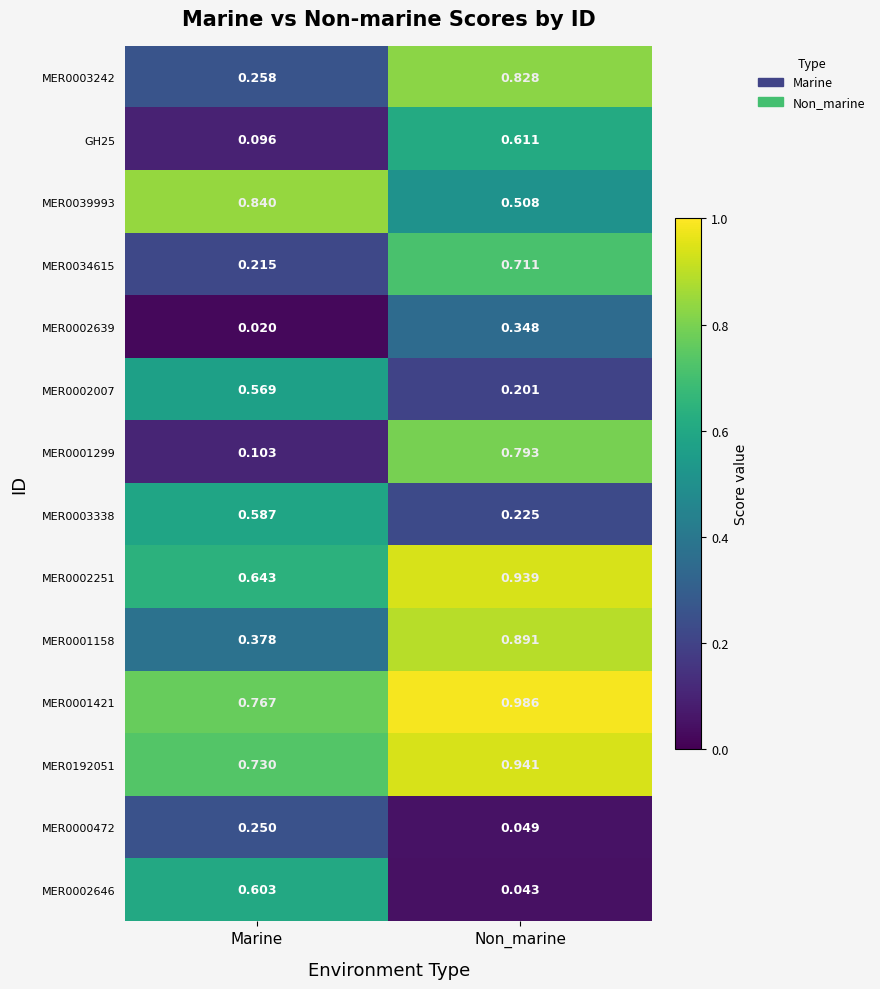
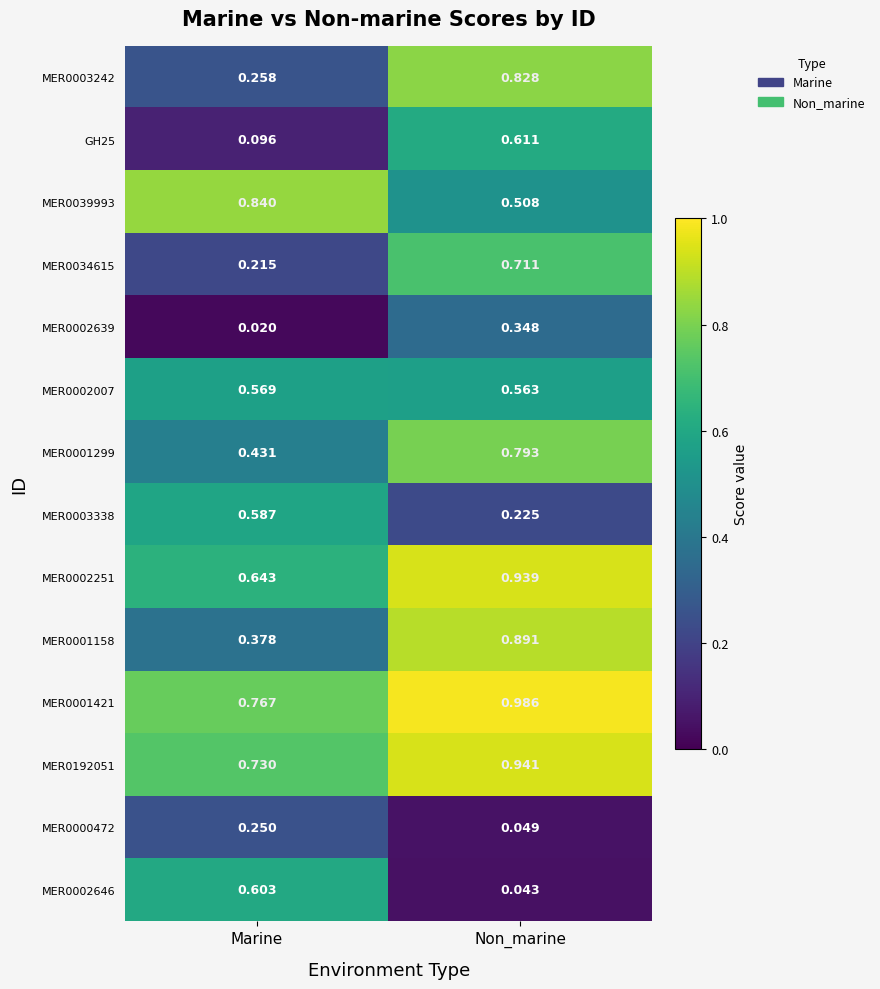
MER0002007, Non_marine: 0.201 -> 0.563
MER0001299, Marine: 0.103 -> 0.431
